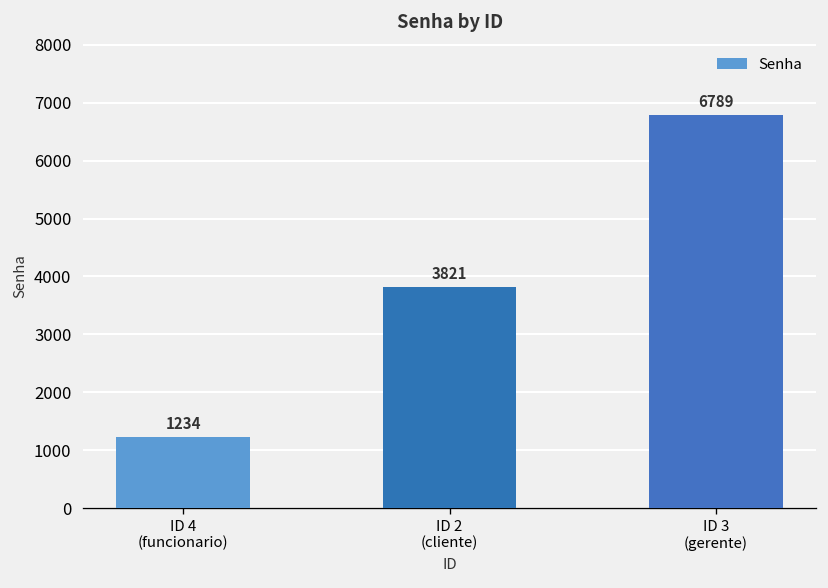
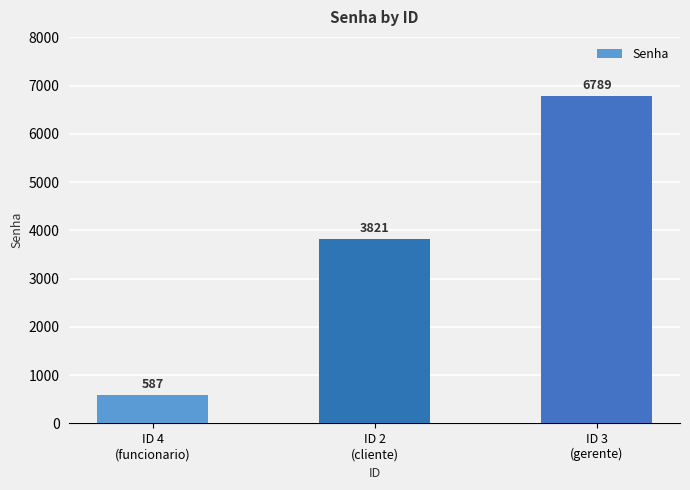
ID 4 (funcionario): 1234 -> 587
